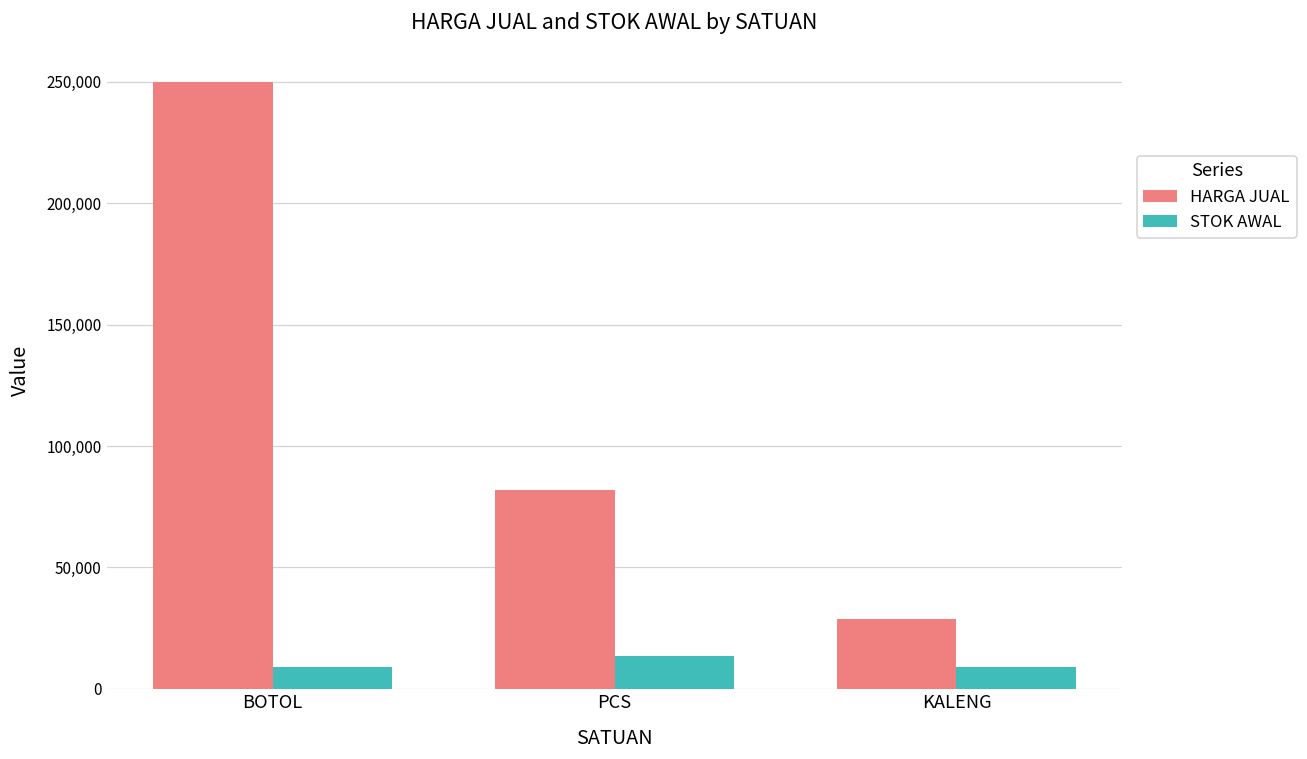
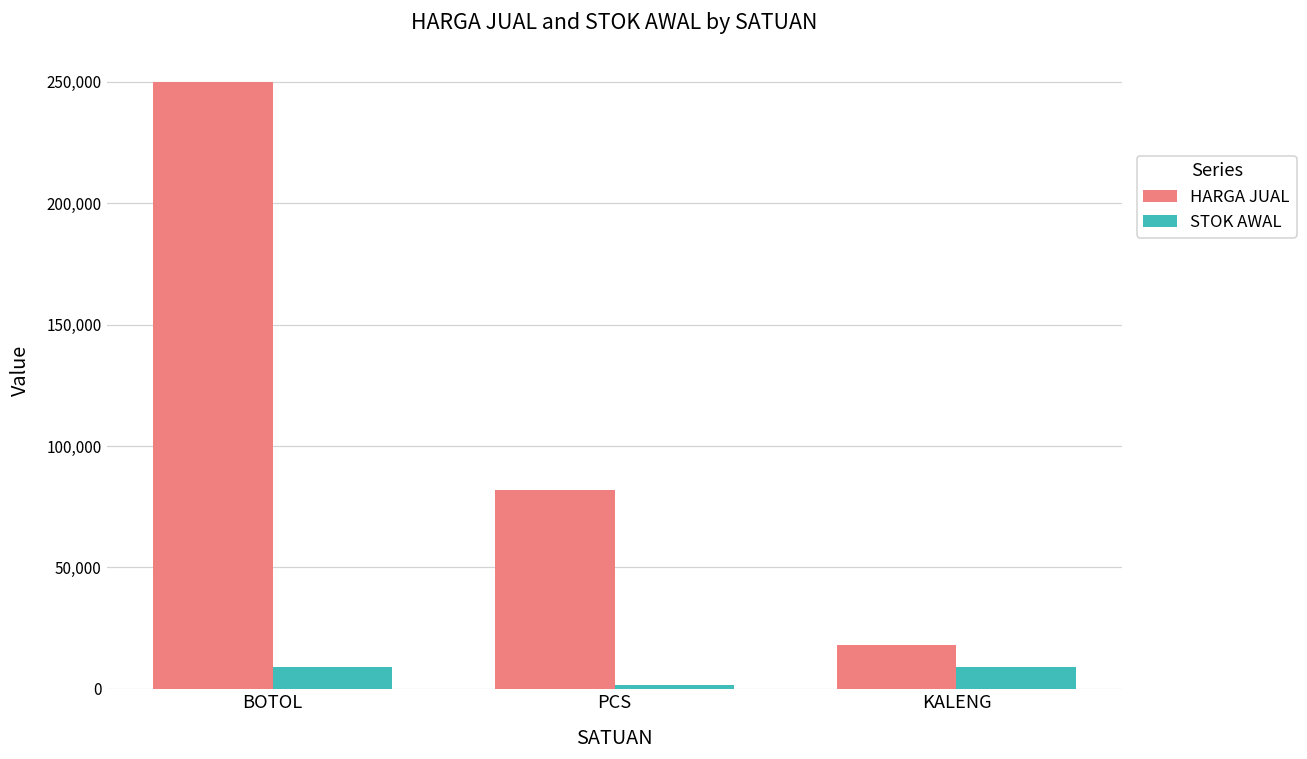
STOK AWAL, PCS: 14,000 -> 1,000
HARGA JUAL, KALENG: 29,000 -> 18,000
